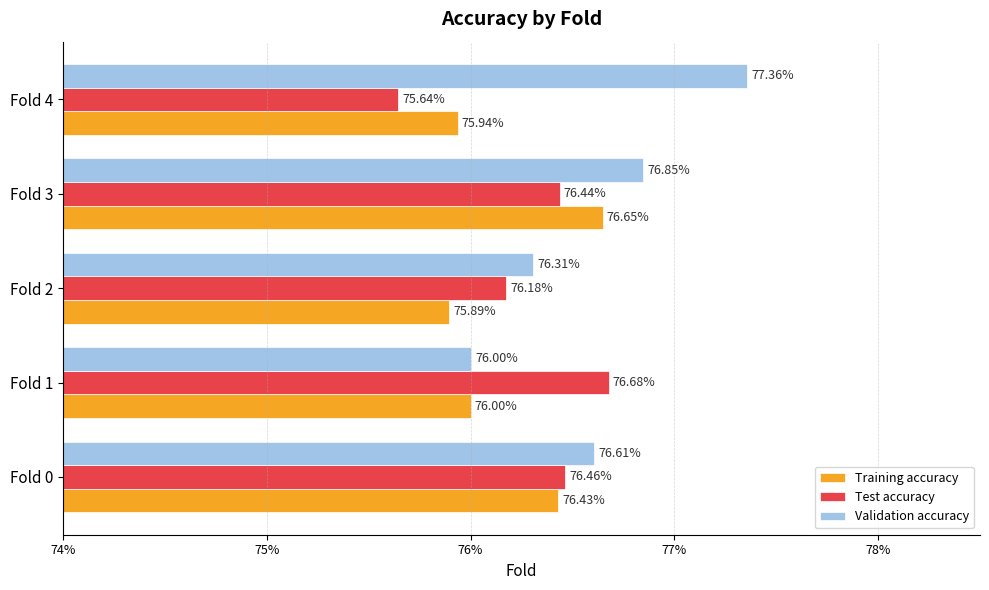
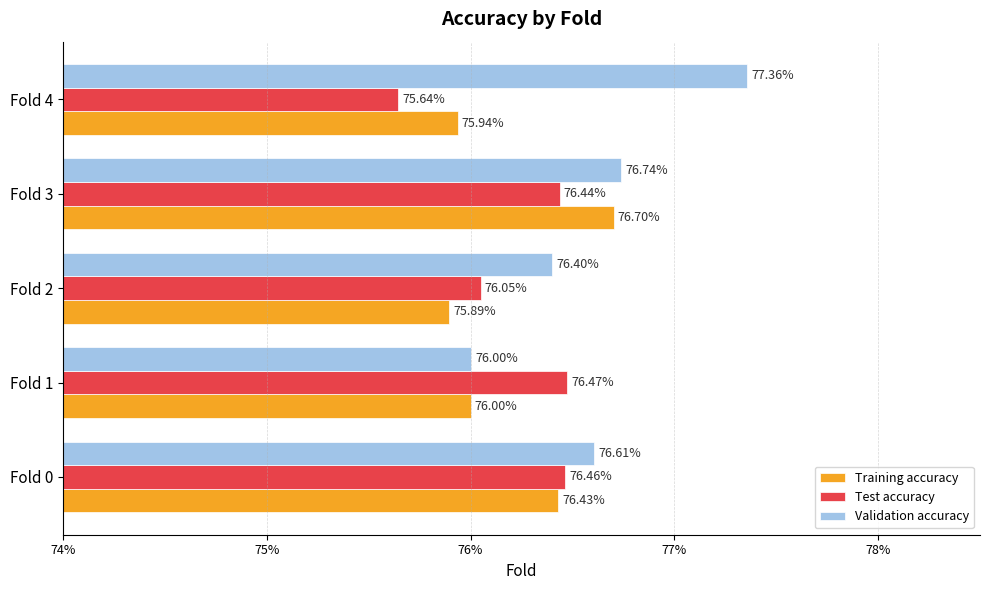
Validation accuracy, Fold 3: 76.85% -> 76.74%
Training accuracy, Fold 3: 76.65% -> 76.70%
Validation accuracy, Fold 2: 76.31% -> 76.40%
Test accuracy, Fold 2: 76.18% -> 76.05%
Test accuracy, Fold 1: 76.68% -> 76.47%
